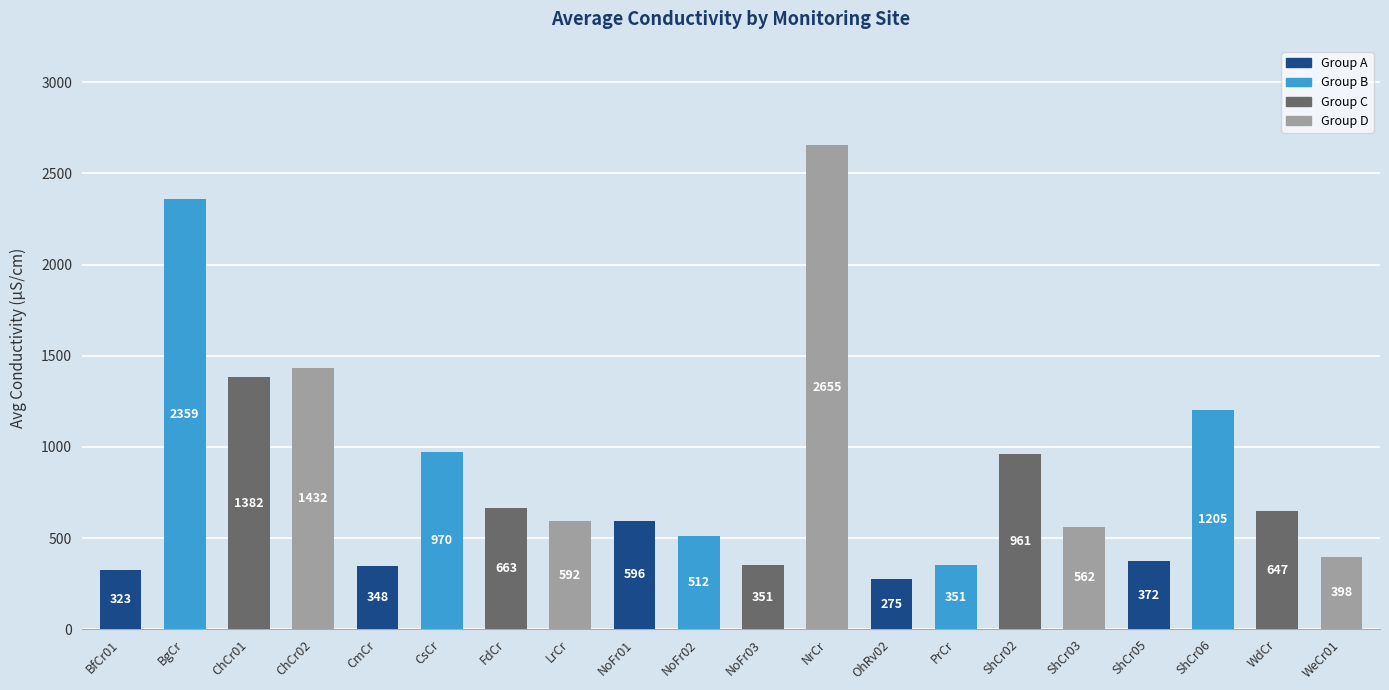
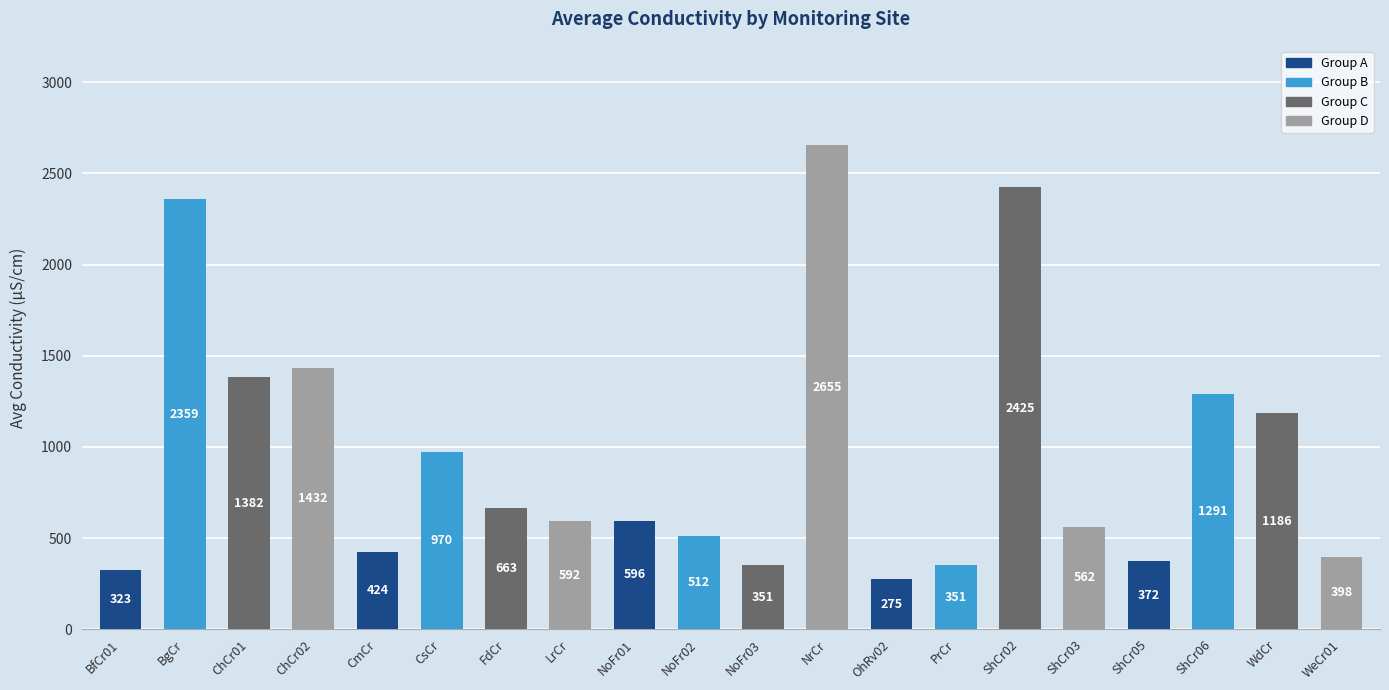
CmCr: 348 -> 424
ShCr02: 961 -> 2425
ShCr06: 1205 -> 1291
WdCr: 647 -> 1186
